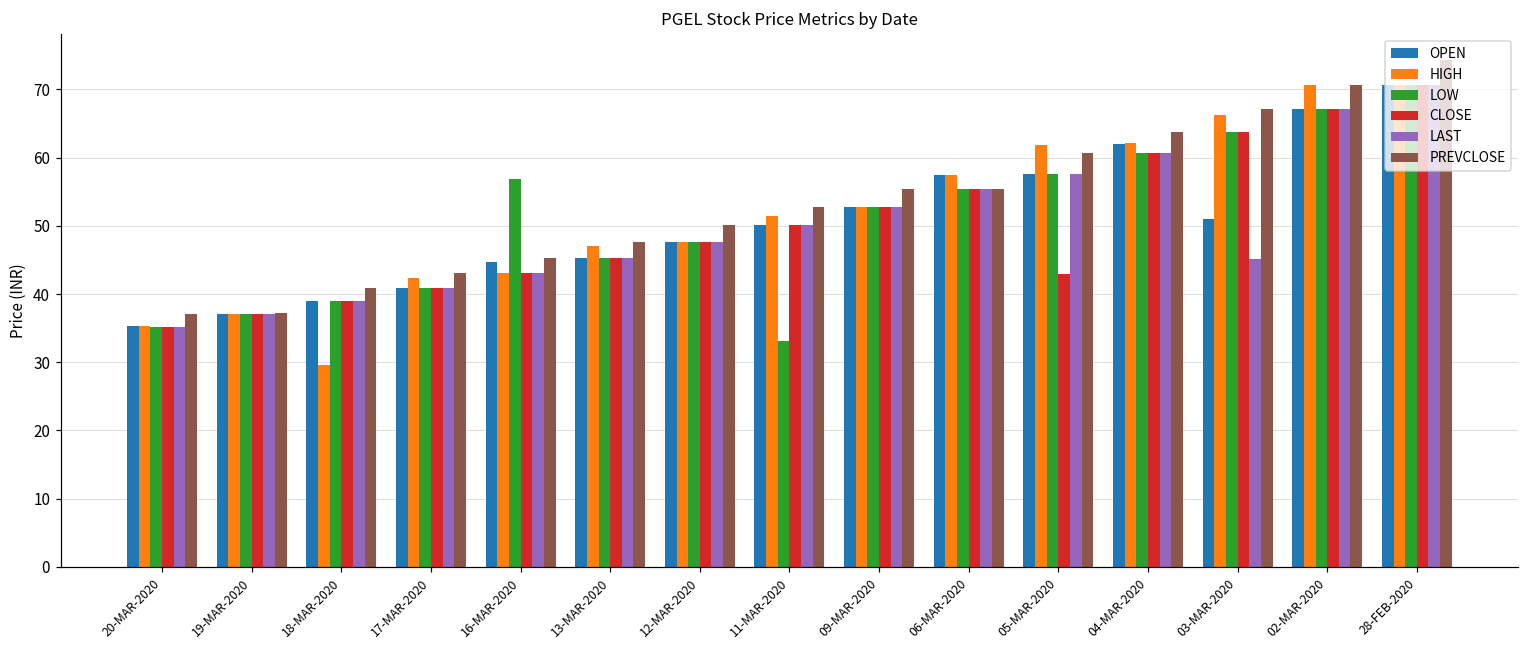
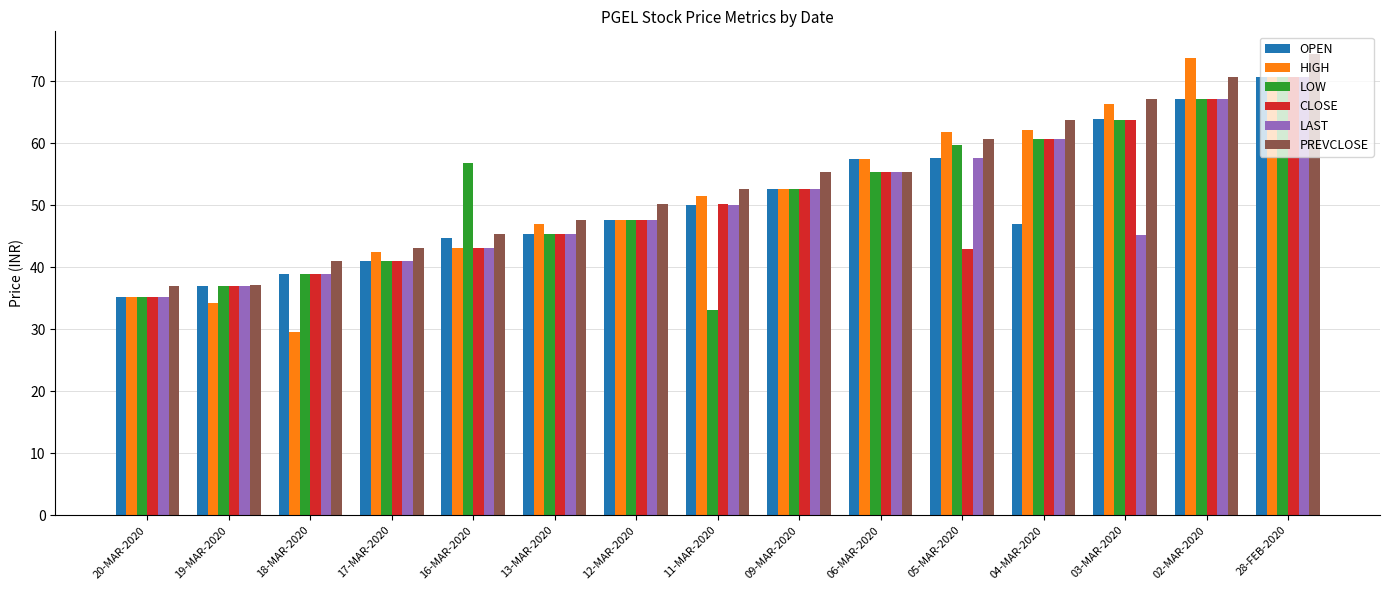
HIGH, 19-MAR-2020: 37 -> 34
LOW, 05-MAR-2020: 58 -> 60
OPEN, 04-MAR-2020: 62 -> 47
OPEN, 03-MAR-2020: 51 -> 64
HIGH, 02-MAR-2020: 71 -> 74
